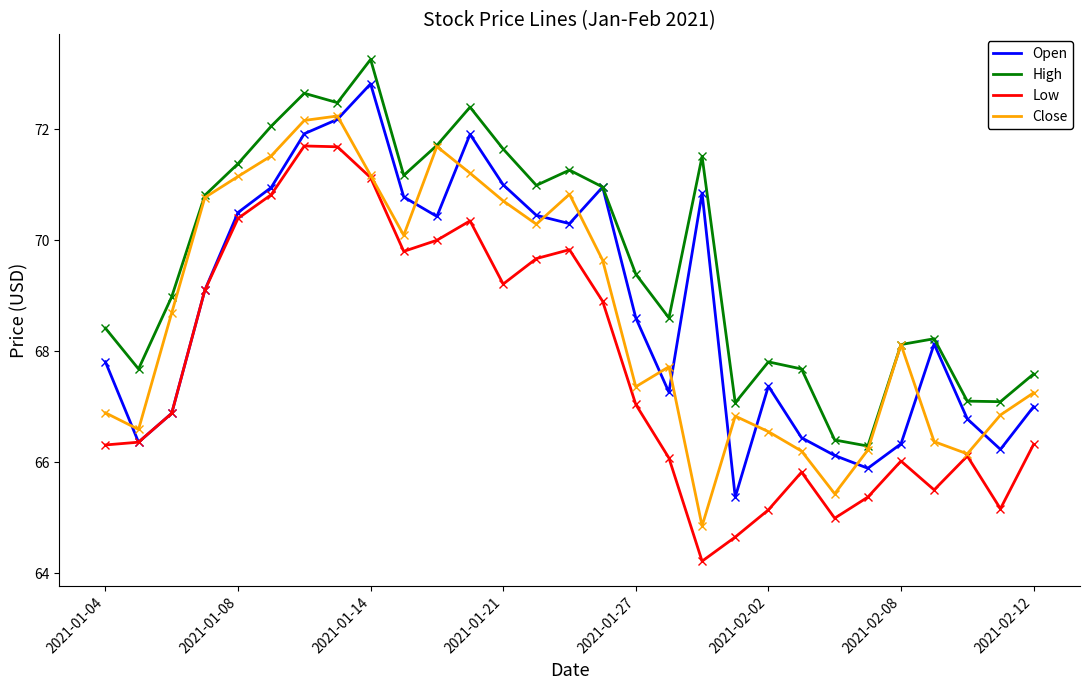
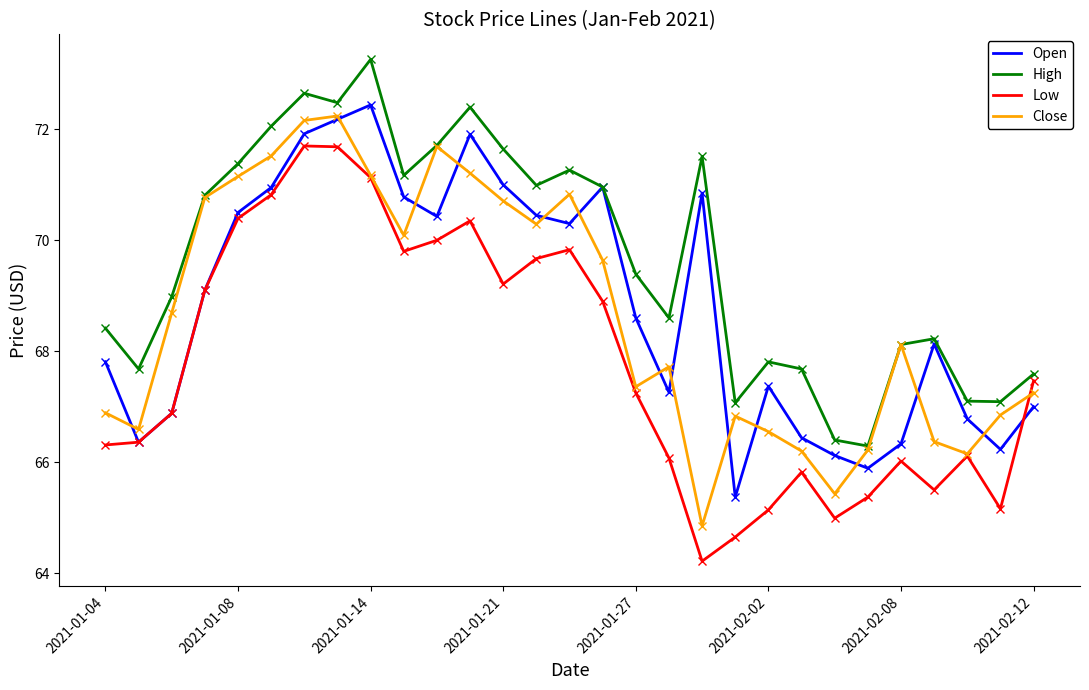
Open, 2021-01-14: 72.8 -> 72.4
Low, 2021-01-27: 67.0 -> 67.2
Low, 2021-02-12: 66.3 -> 67.5
